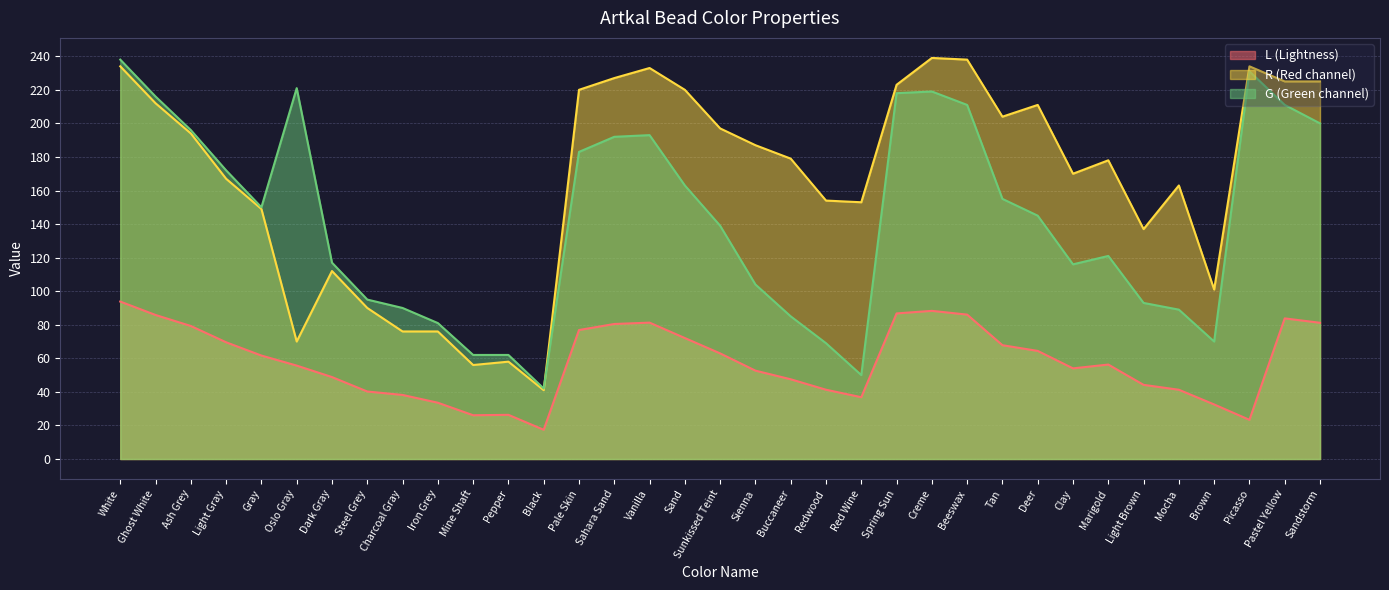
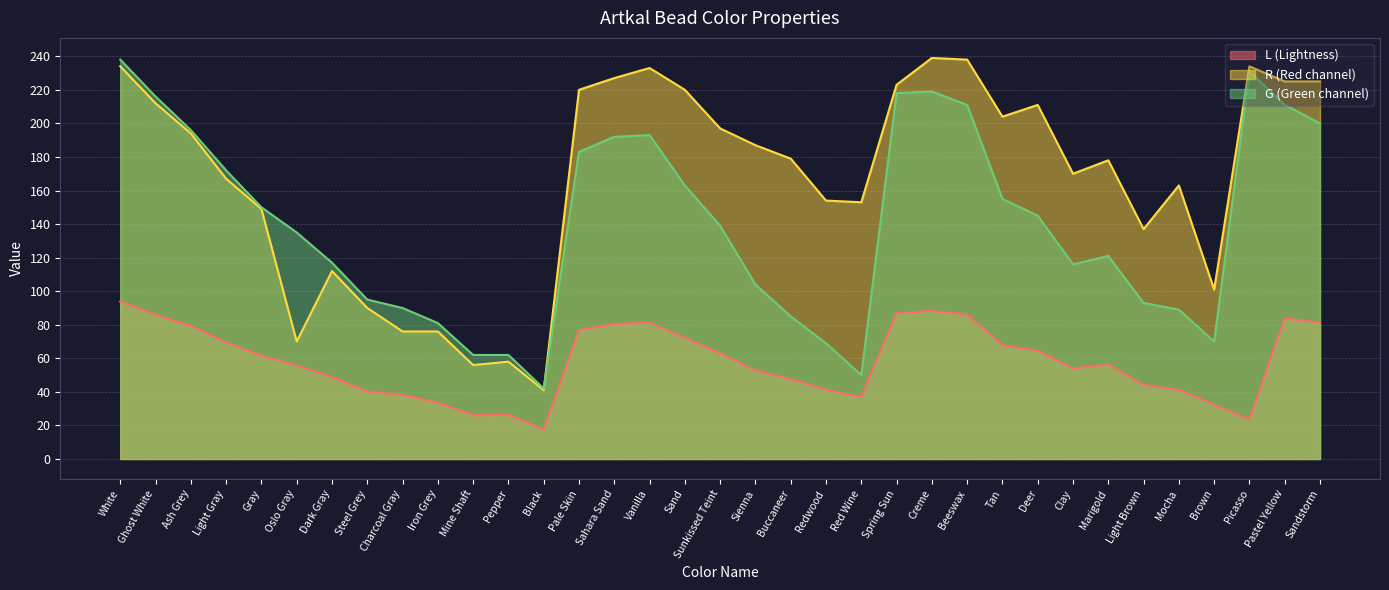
G (Green channel), Oslo Gray: 221 -> 135
